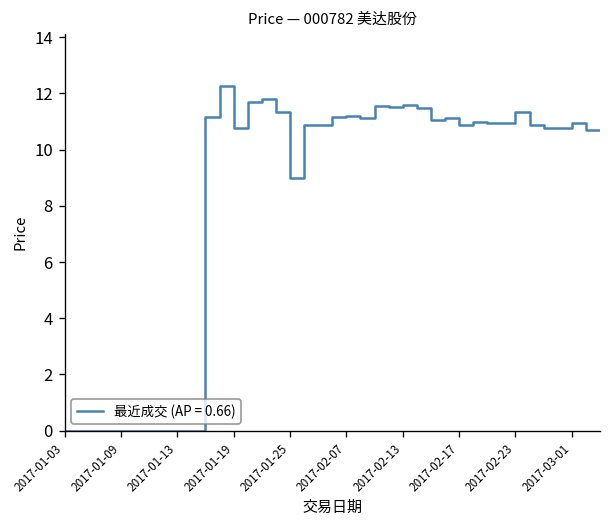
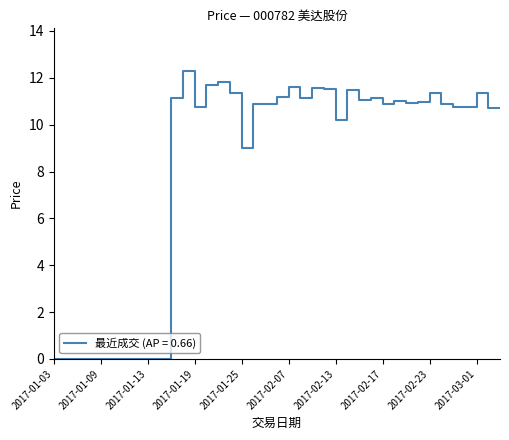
2017-02-07: 11.2 -> 11.6
2017-02-13: 11.6 -> 10.2
2017-03-01: 10.9 -> 11.3
